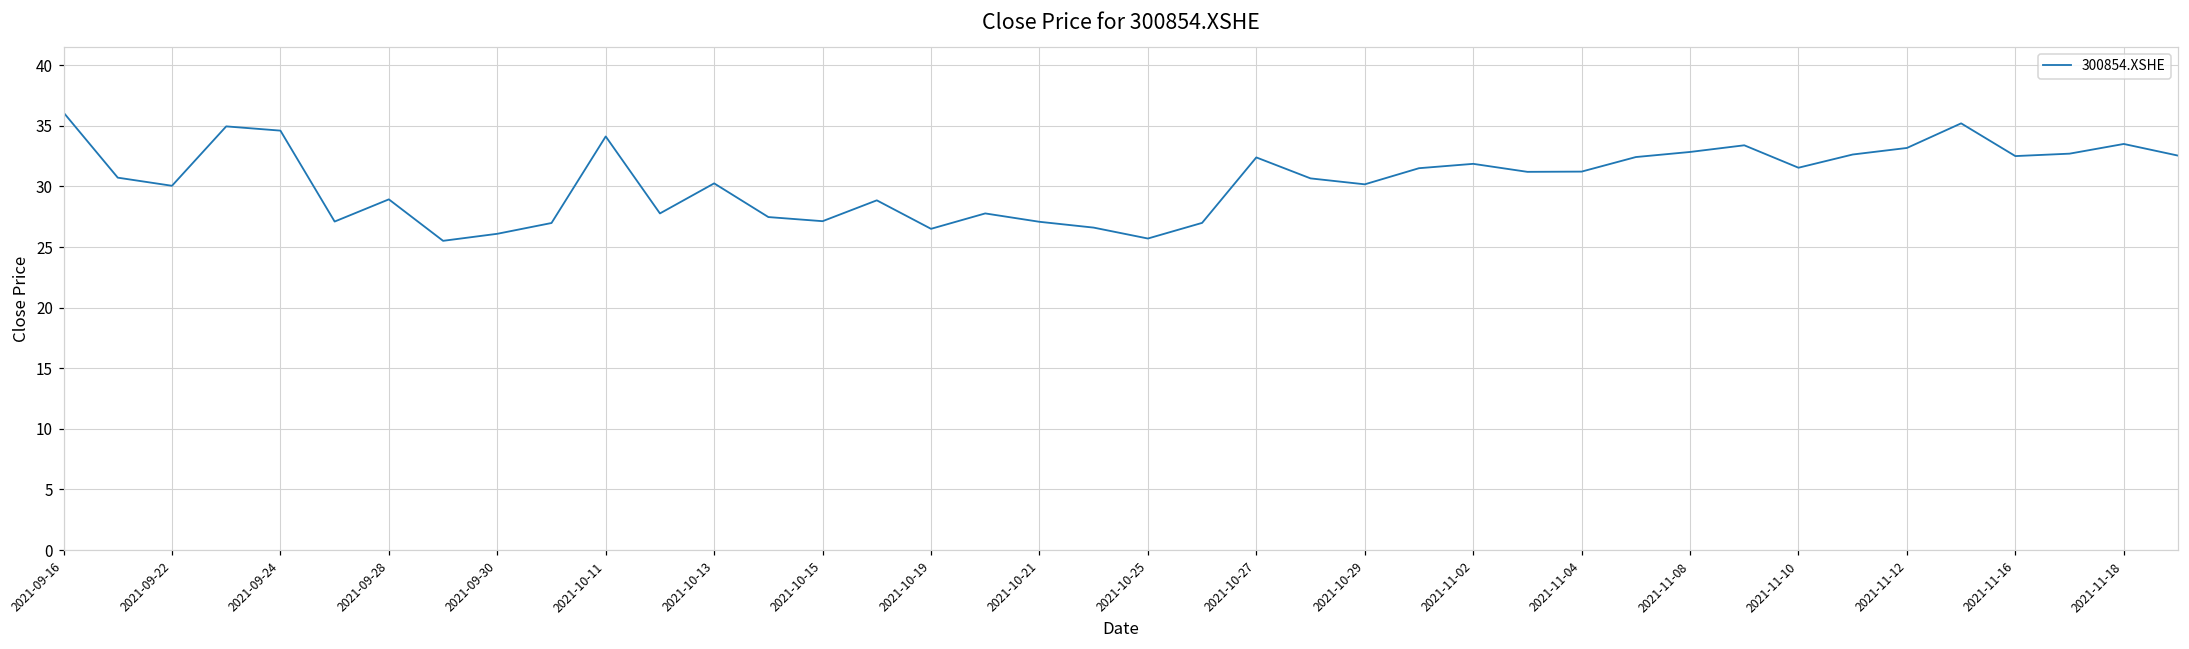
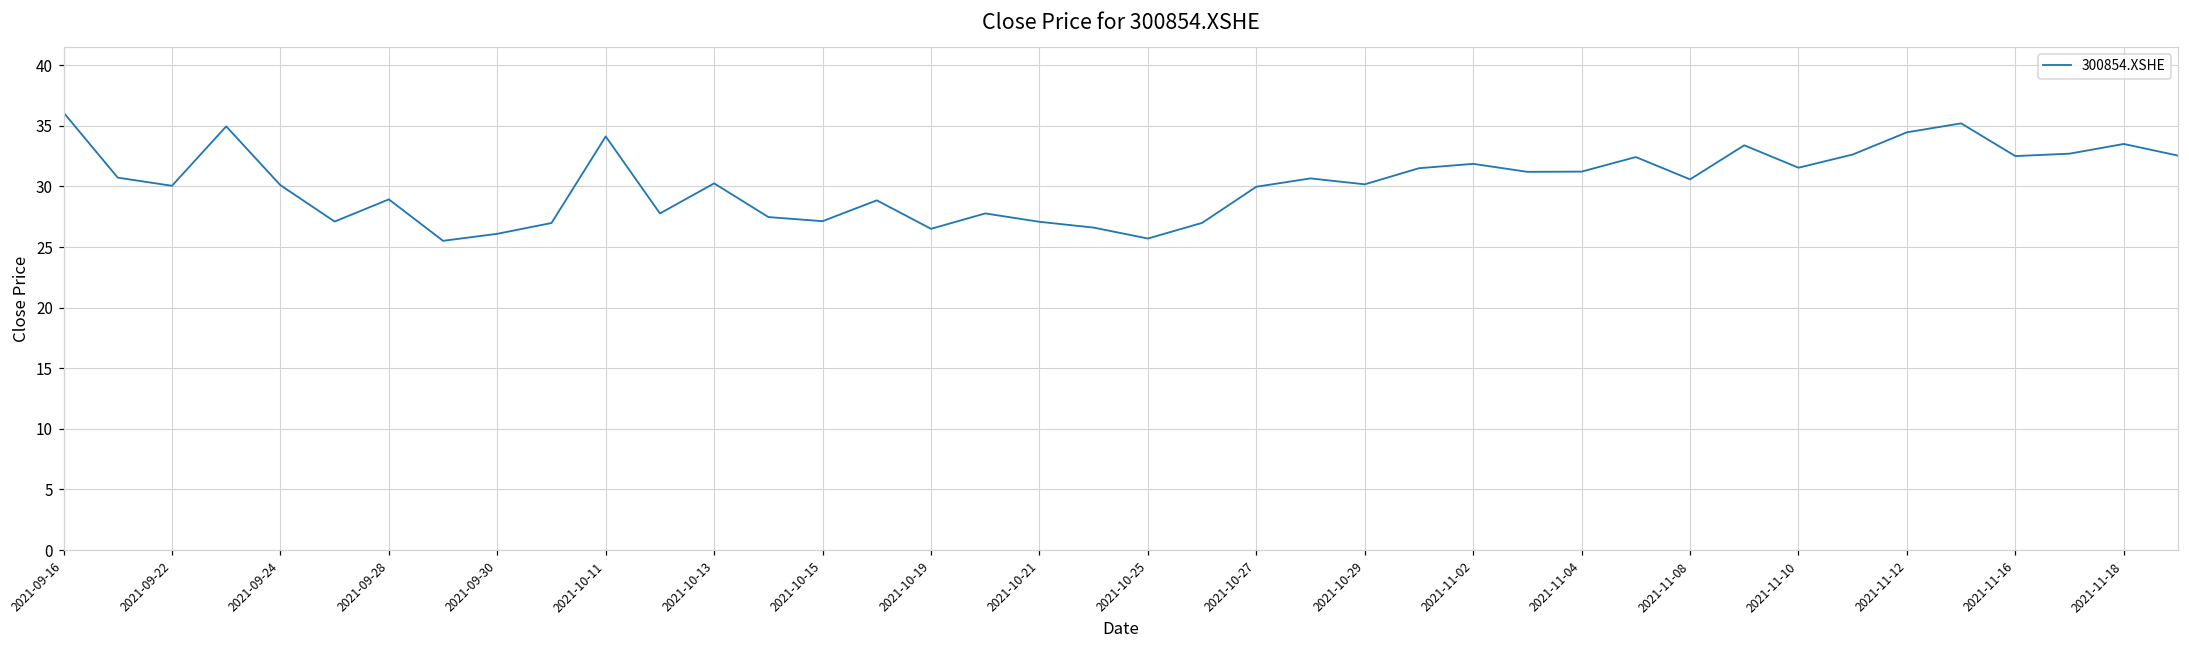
2021-09-24: 34.6 -> 30.1
2021-10-27: 32.4 -> 30.0
2021-11-08: 32.8 -> 30.6
2021-11-12: 33.2 -> 34.5
